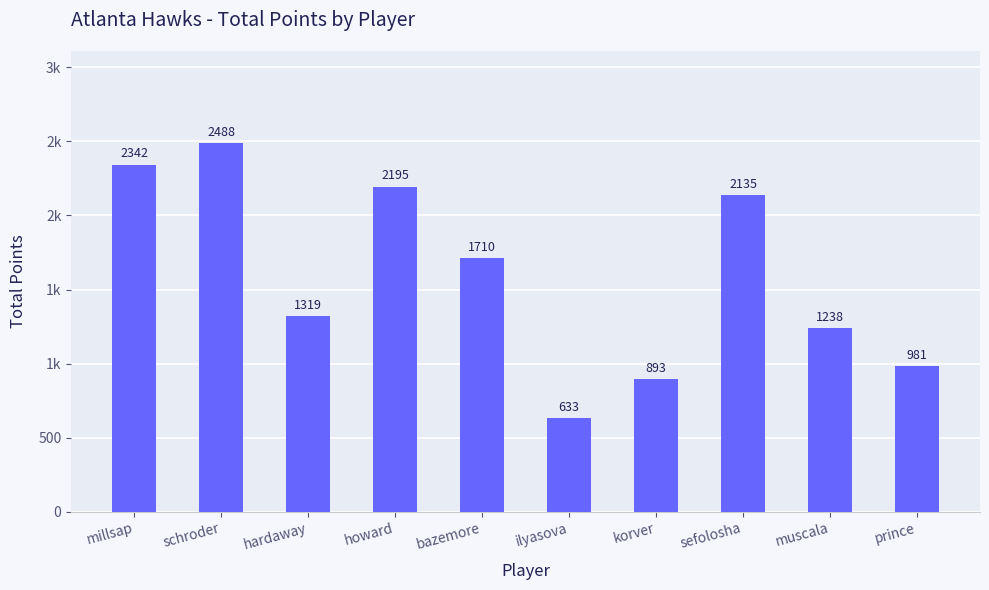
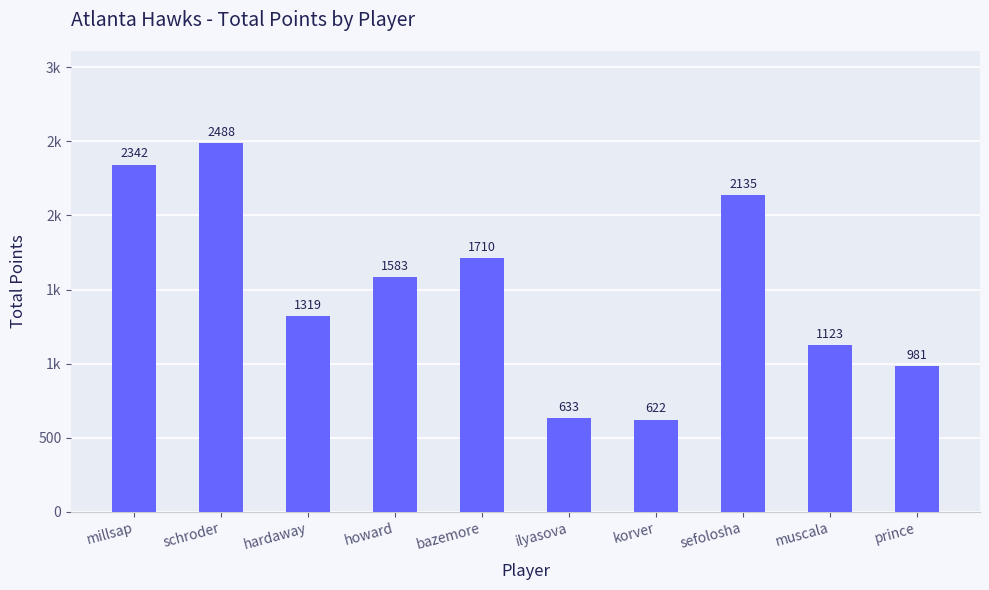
howard: 2195 -> 1583
korver: 893 -> 622
muscala: 1238 -> 1123
